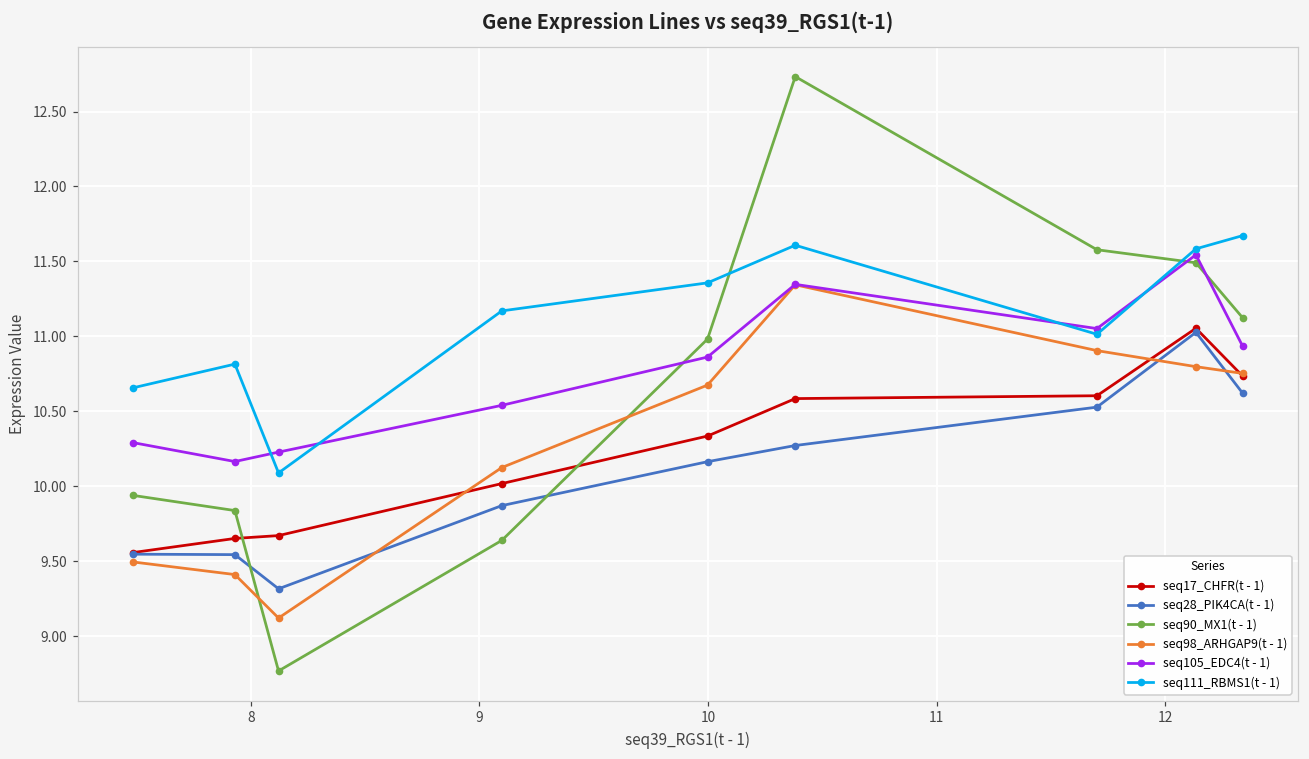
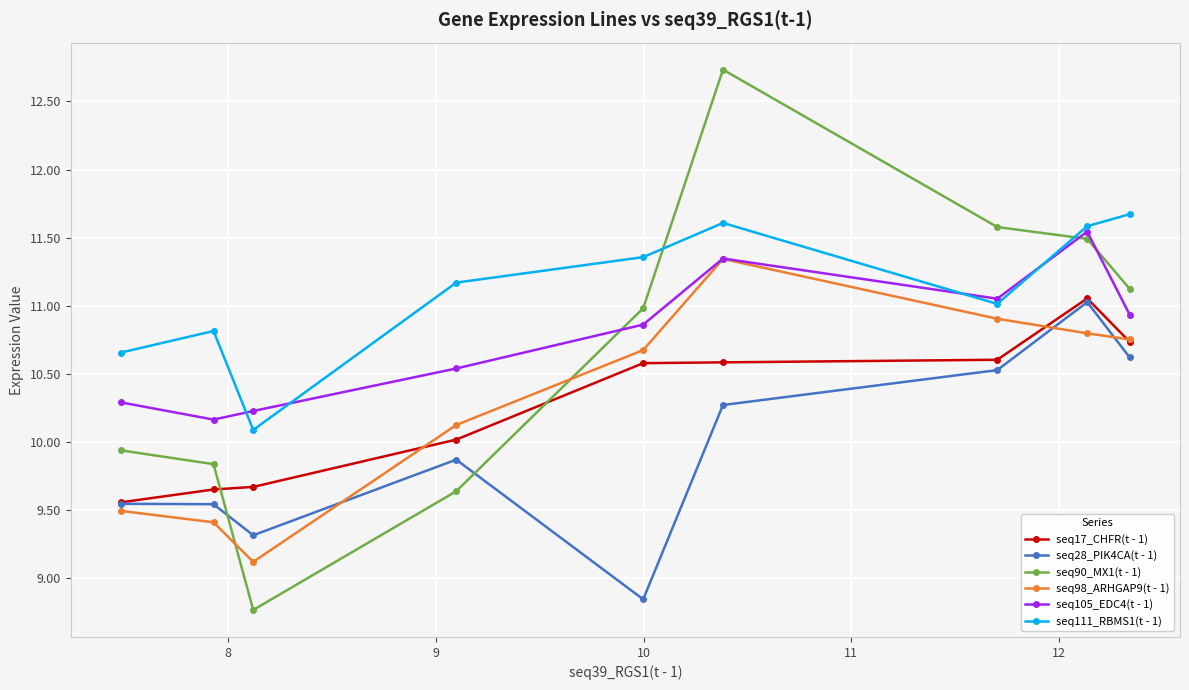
seq17_CHFR(t - 1), 10: 10.34 -> 10.58
seq28_PIK4CA(t - 1), 10: 10.16 -> 8.85
